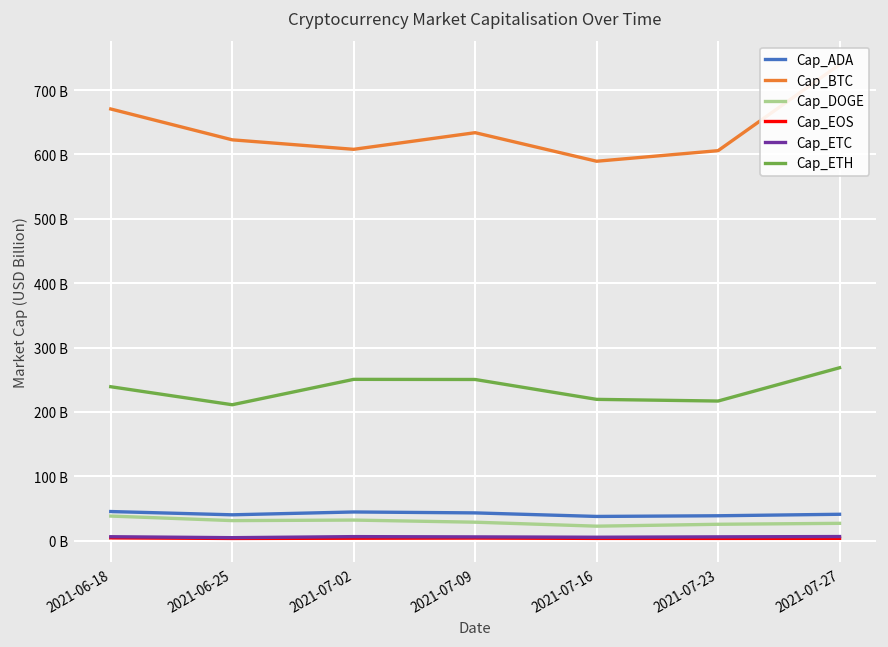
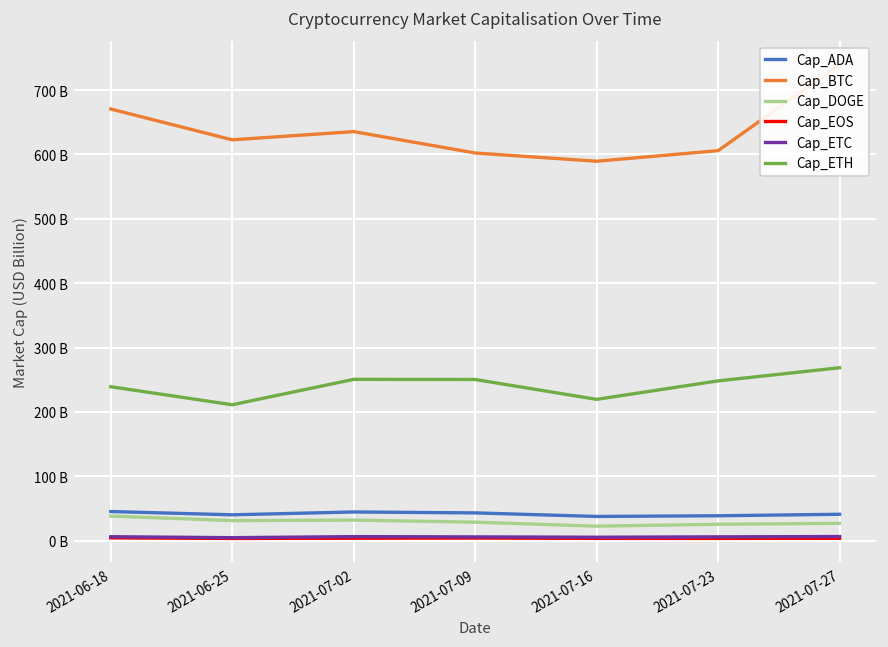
Cap_BTC, 2021-07-02: 610000000000 -> 640000000000
Cap_BTC, 2021-07-09: 630000000000 -> 600000000000
Cap_ETH, 2021-07-23: 220000000000 -> 250000000000
